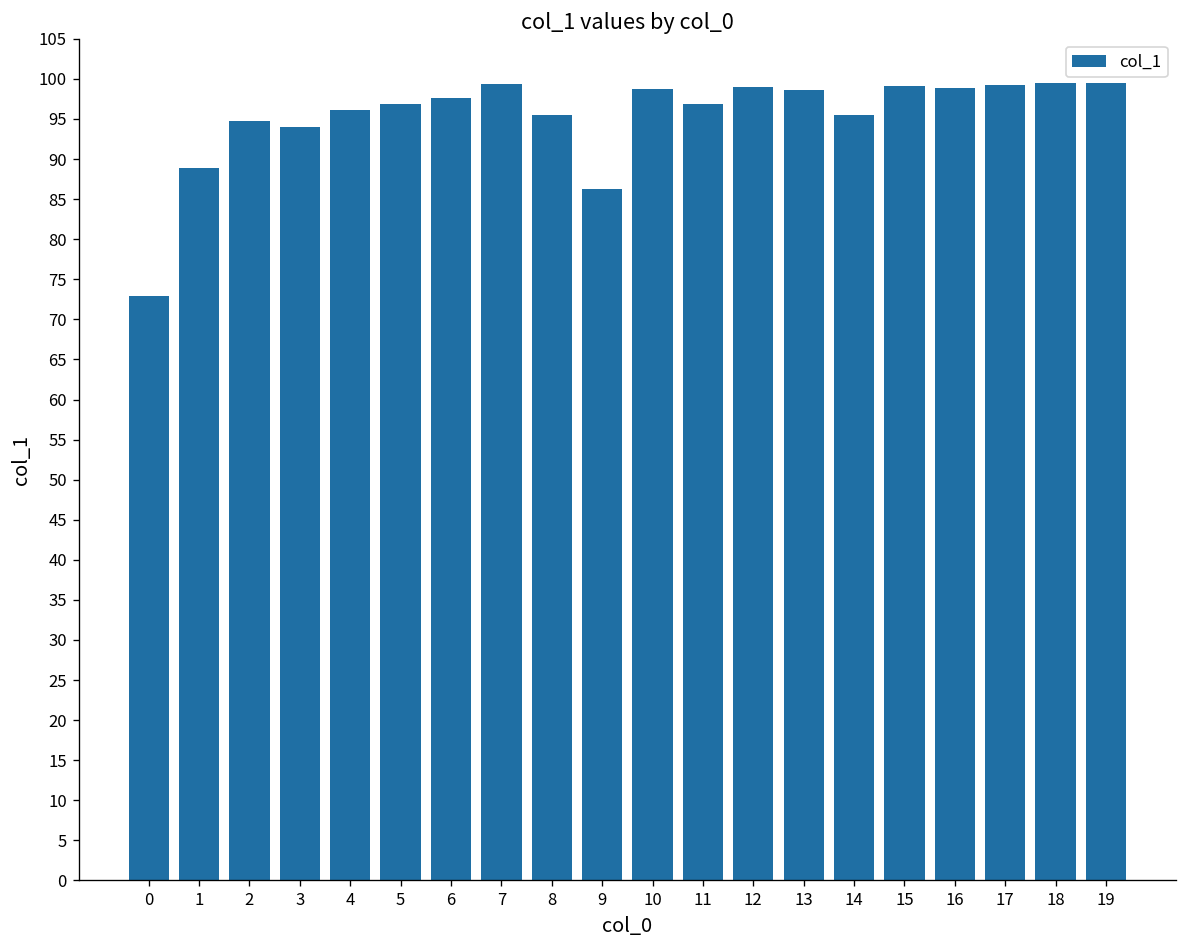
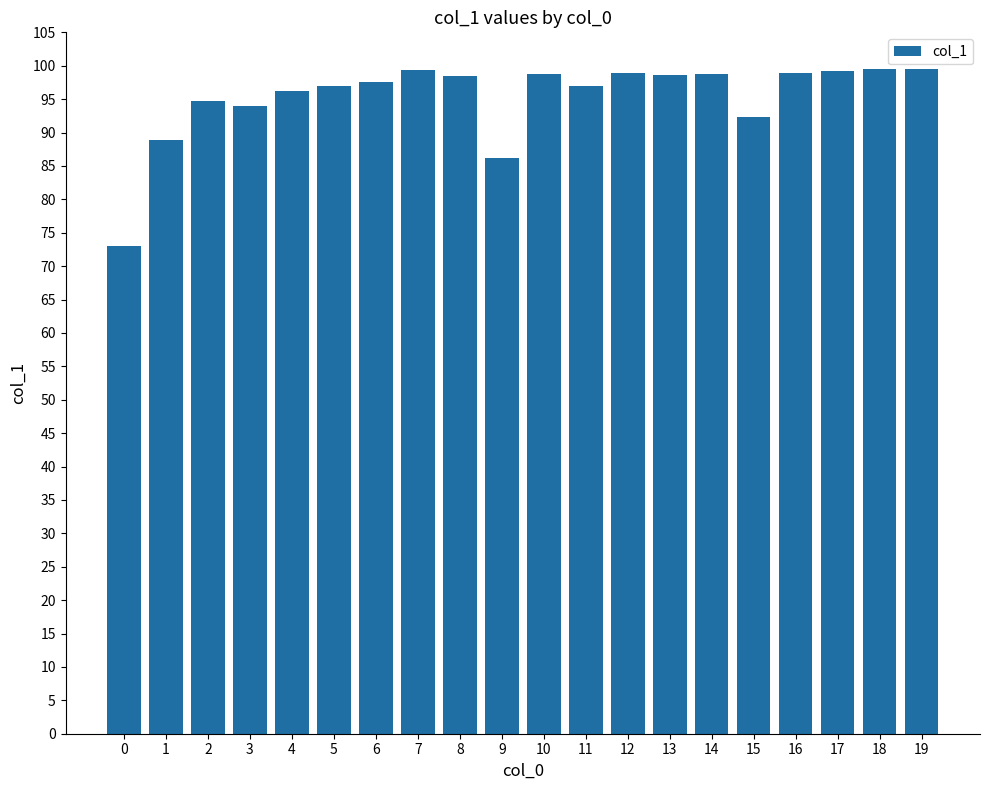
8: 96 -> 98
14: 96 -> 99
15: 99 -> 92
